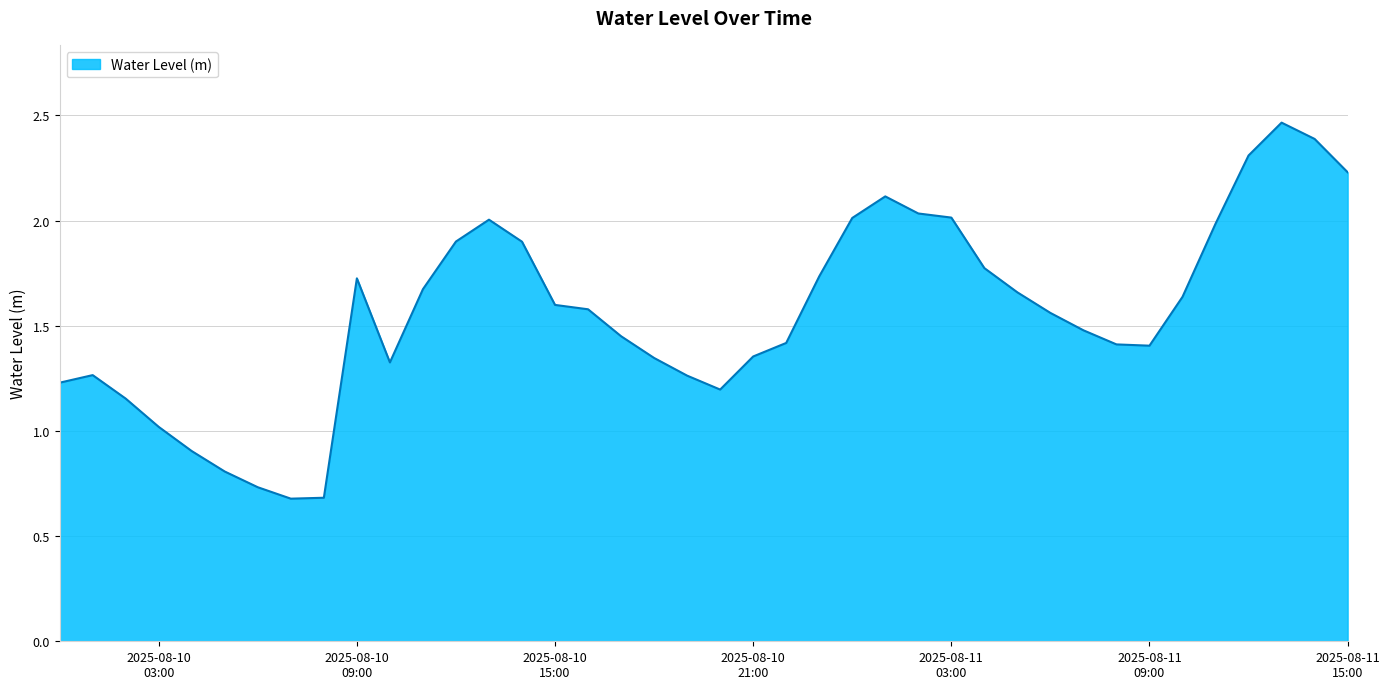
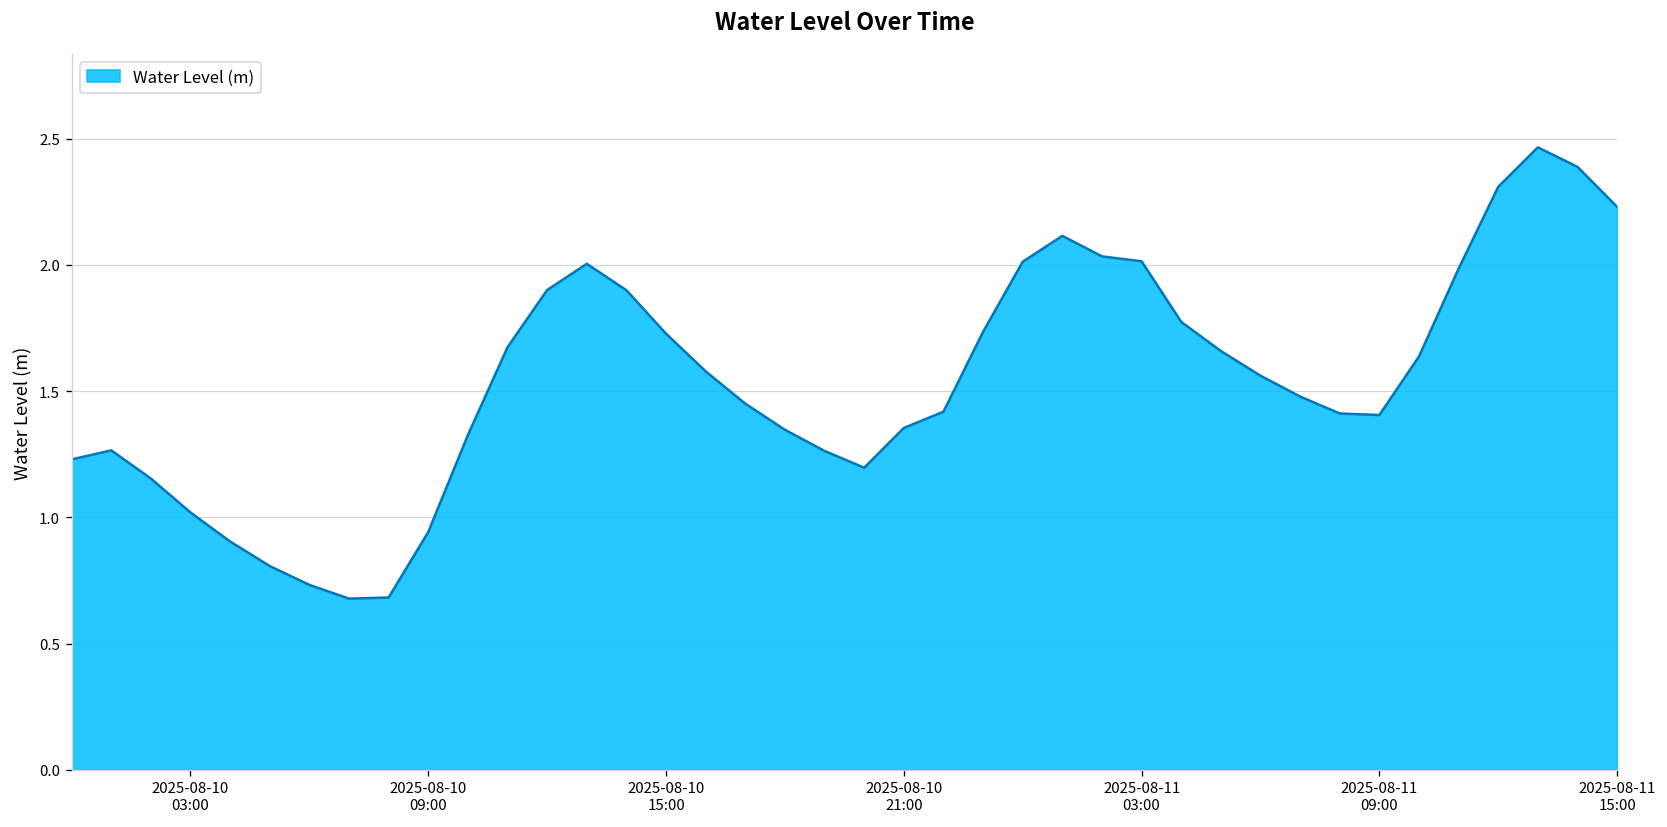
2025-08-10 09:00: 1.73 -> 0.94
2025-08-10 15:00: 1.60 -> 1.73
